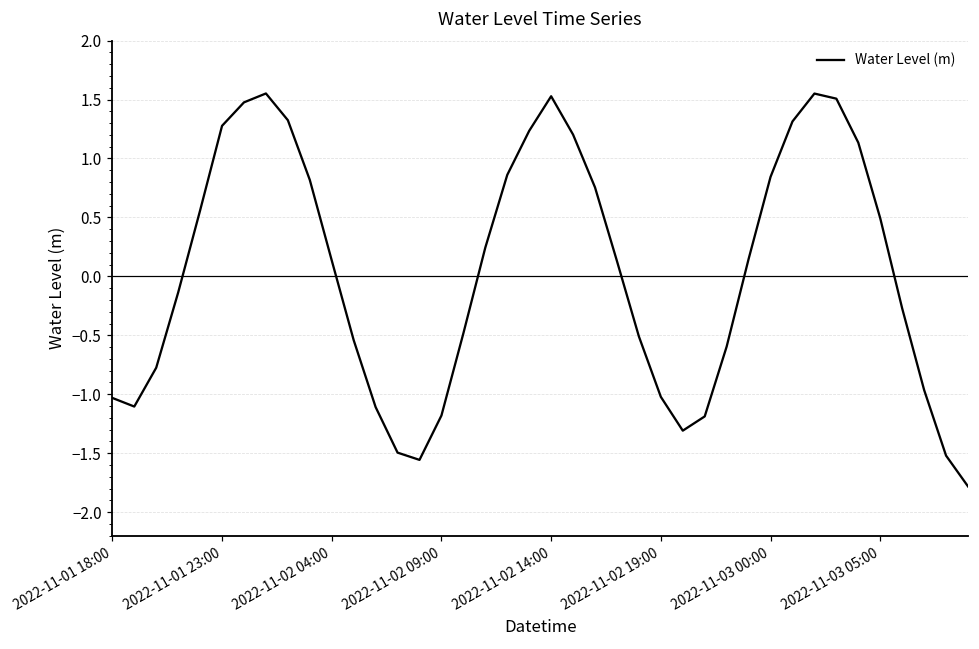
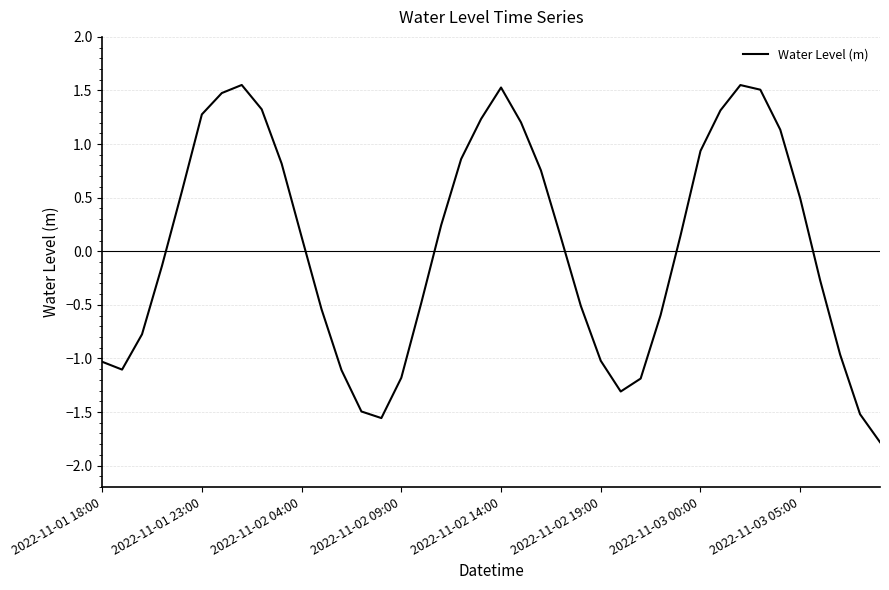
2022-11-03 00:00: 0.84 -> 0.94
